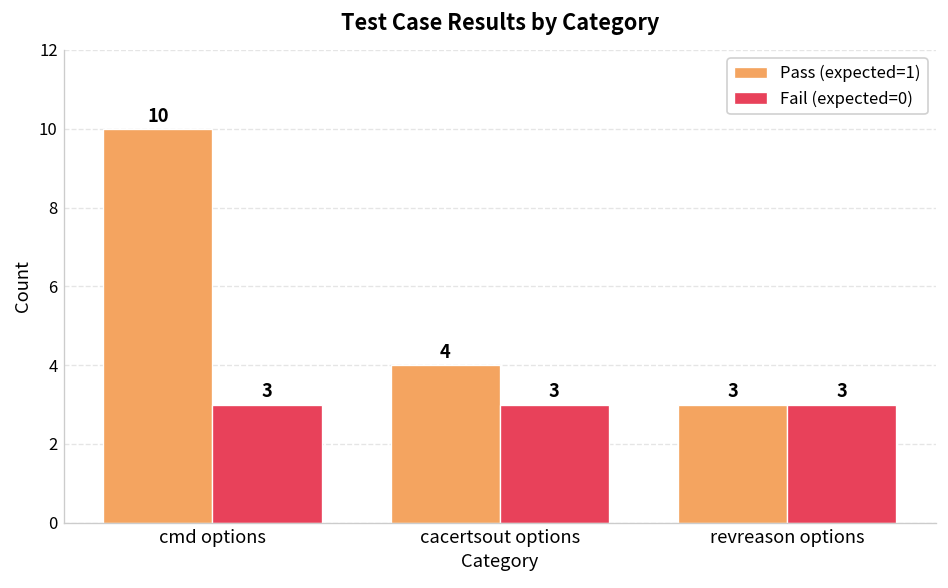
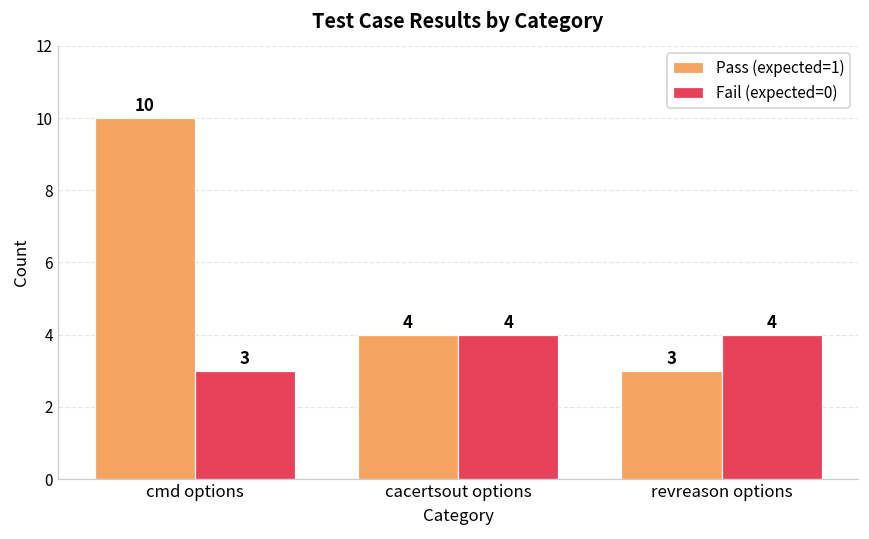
Fail (expected=0), cacertsout options: 3 -> 4
Fail (expected=0), revreason options: 3 -> 4
